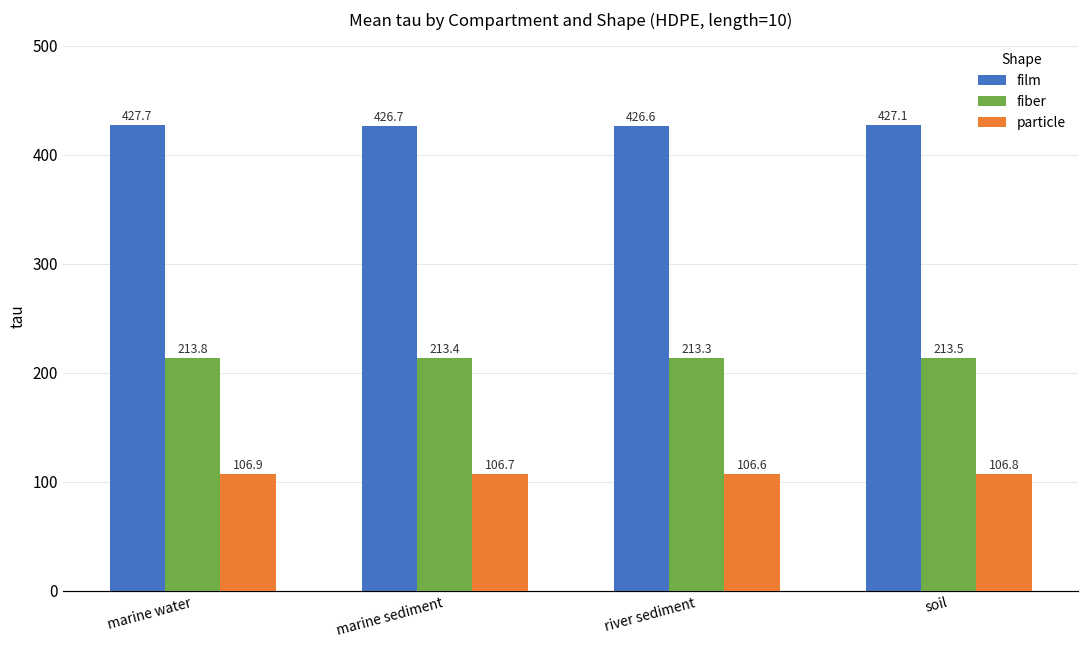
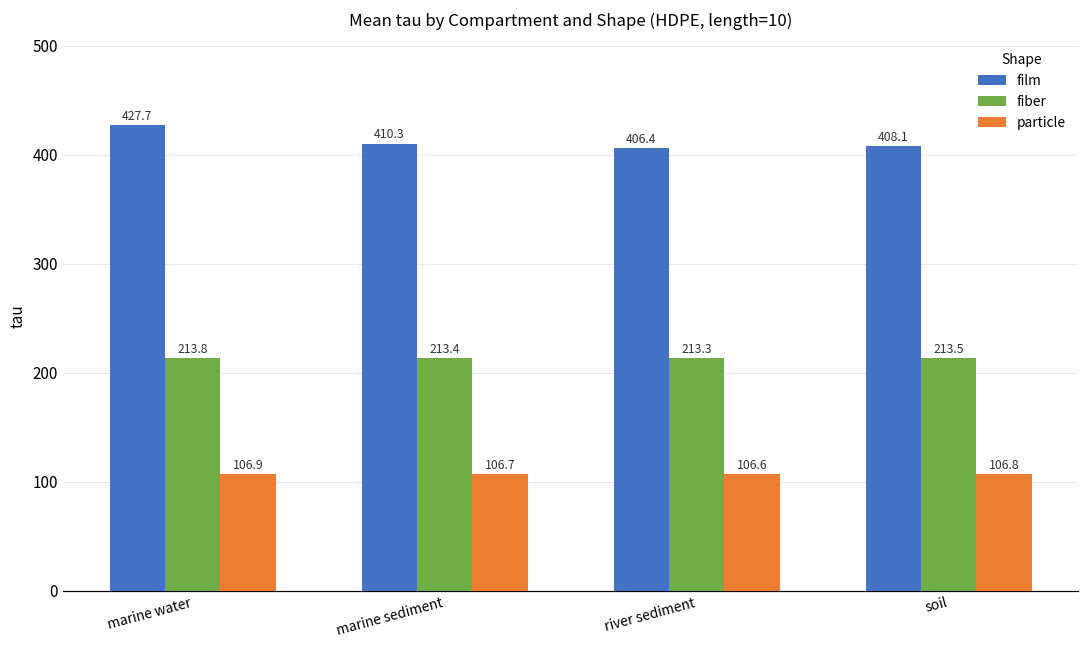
film, marine sediment: 426.7 -> 410.3
film, river sediment: 426.6 -> 406.4
film, soil: 427.1 -> 408.1
